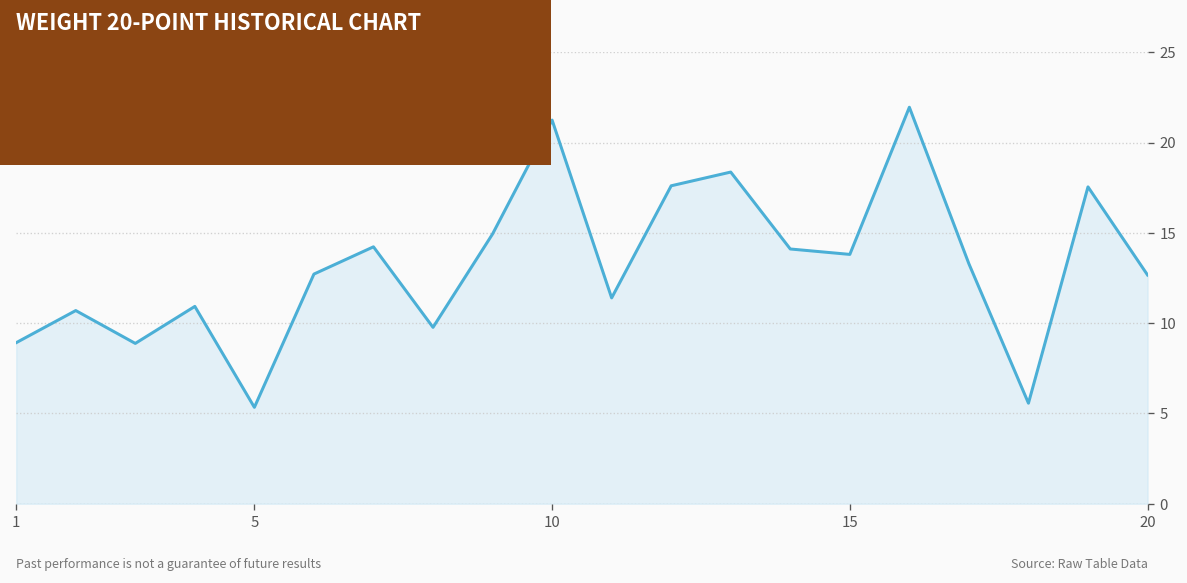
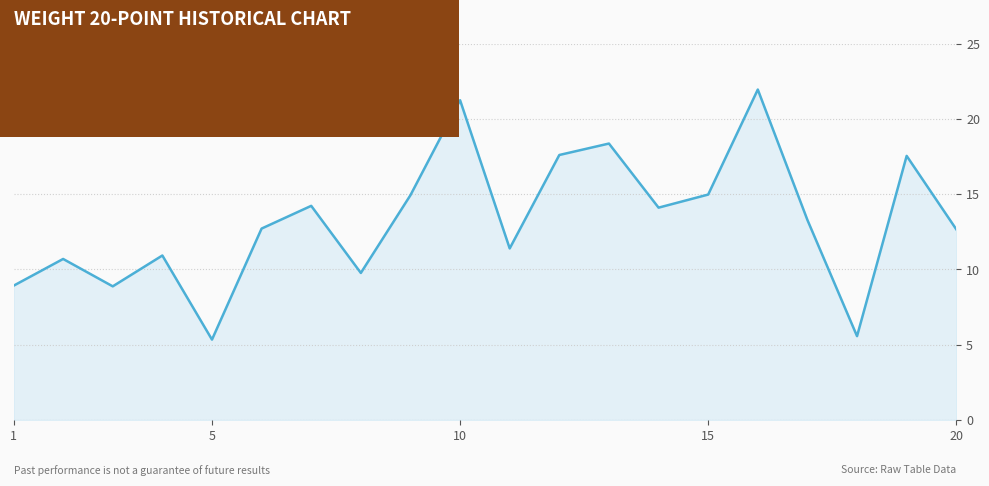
15: 13.8 -> 15.0
